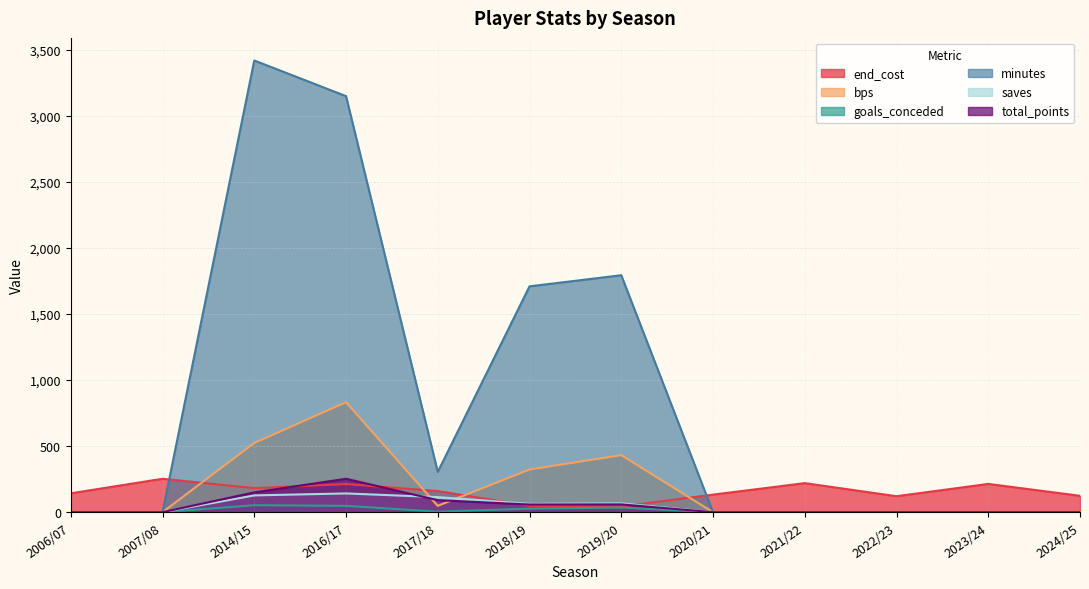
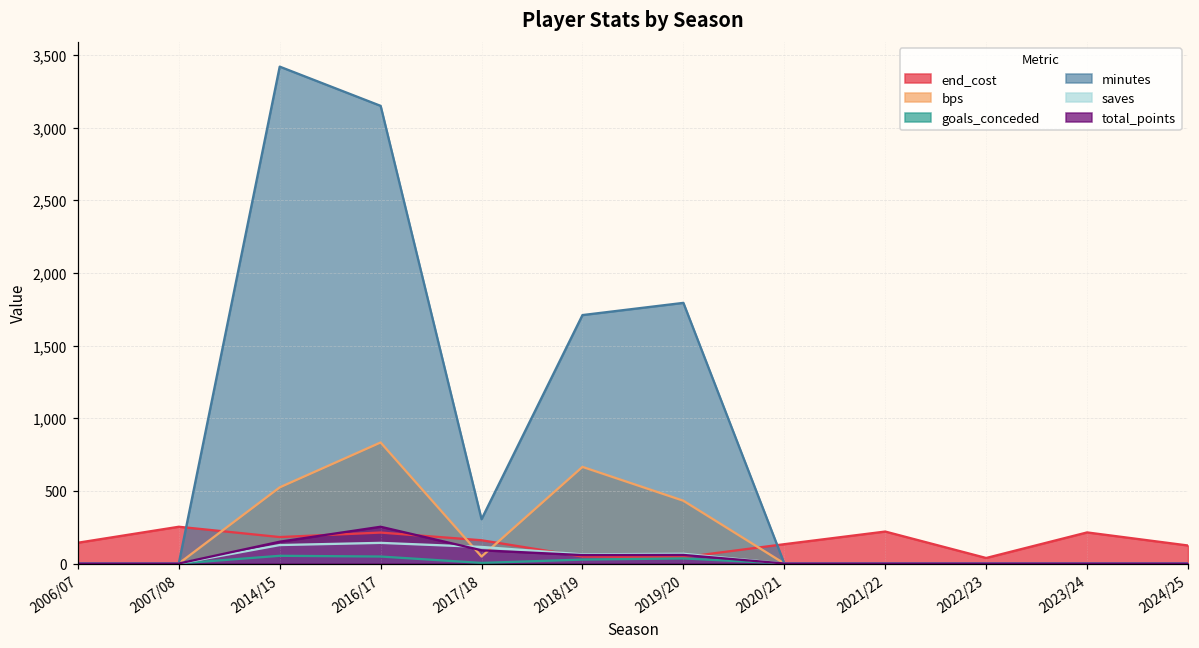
bps, 2018/19: 320 -> 670
end_cost, 2022/23: 120 -> 40
